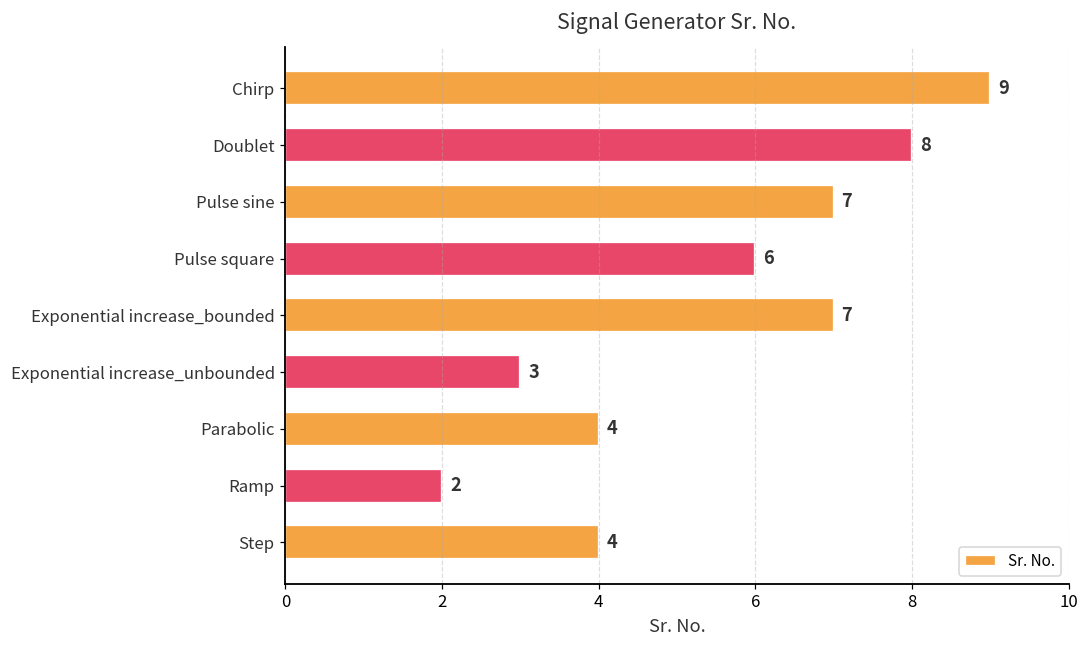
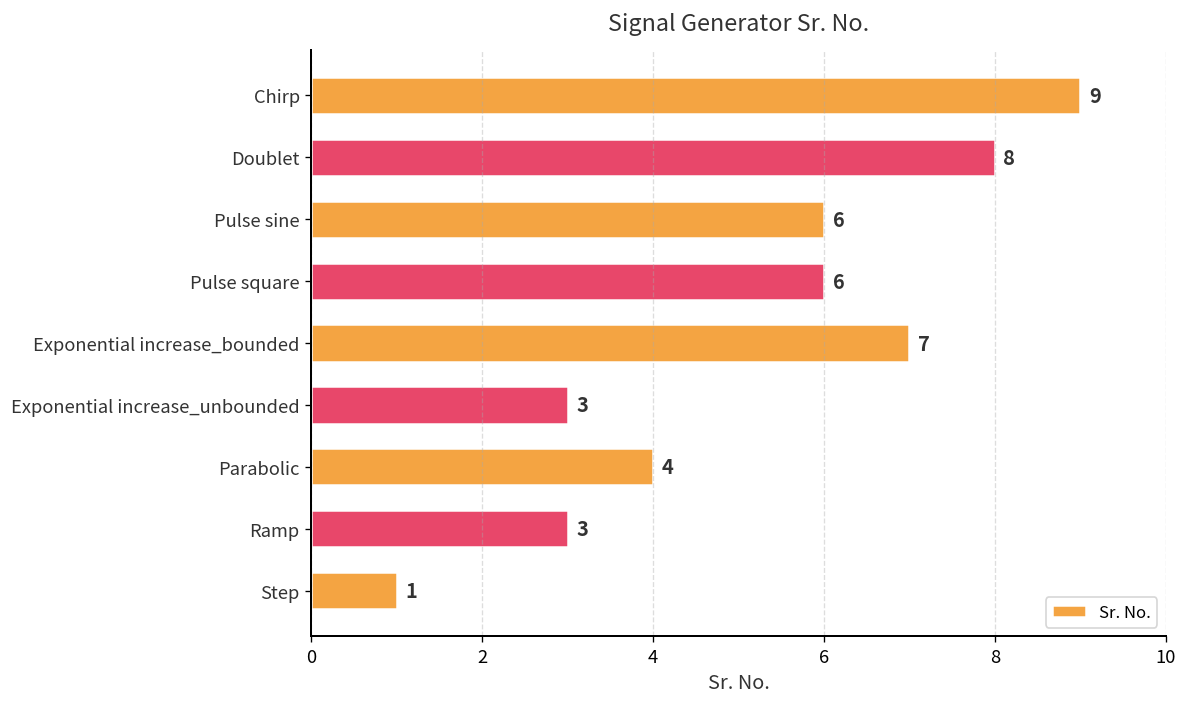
Pulse sine: 7 -> 6
Ramp: 2 -> 3
Step: 4 -> 1
